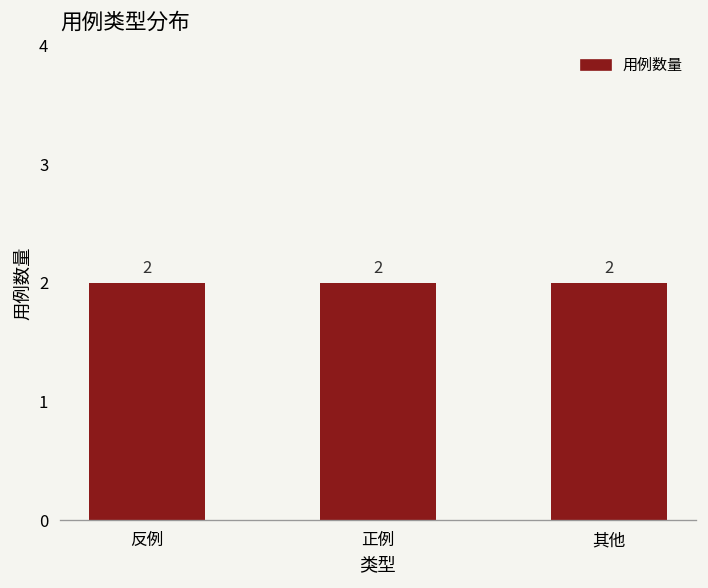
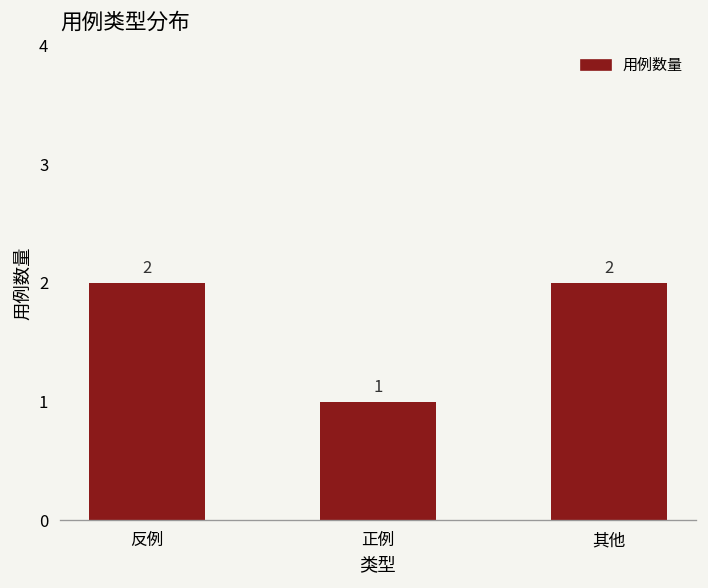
正例: 2 -> 1
